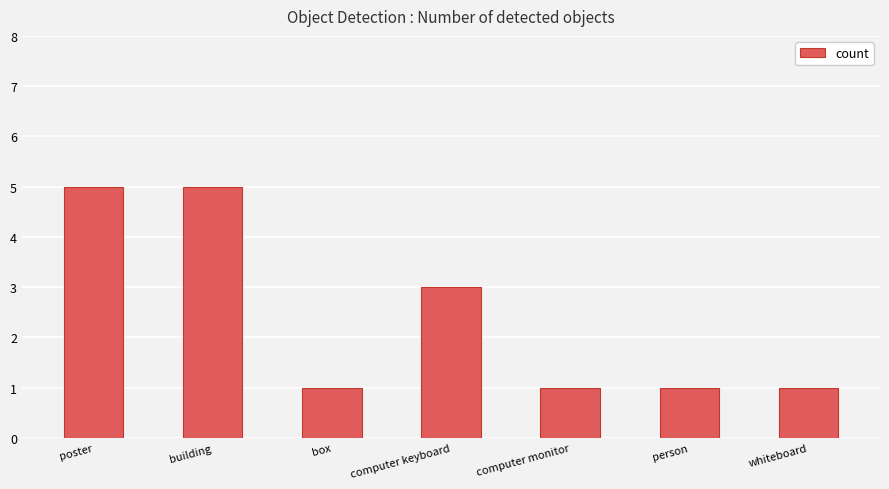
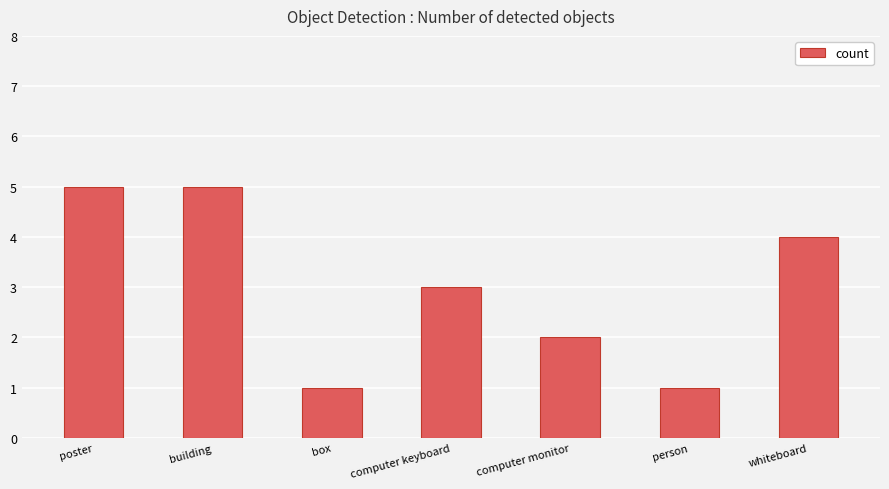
computer monitor: 1 -> 2
whiteboard: 1 -> 4
